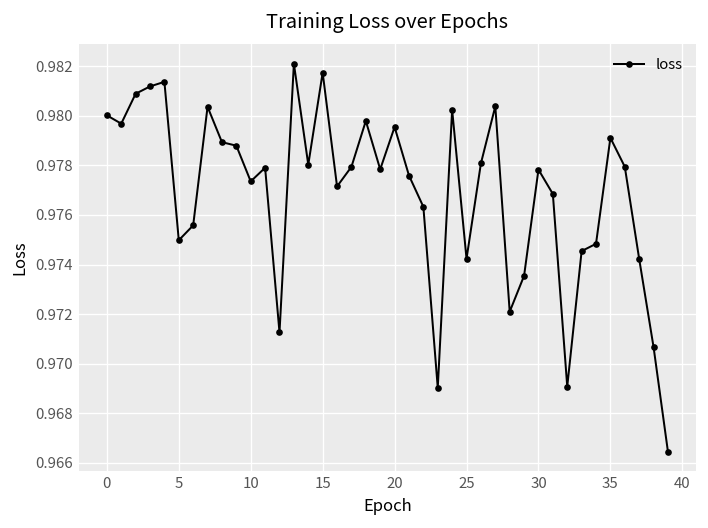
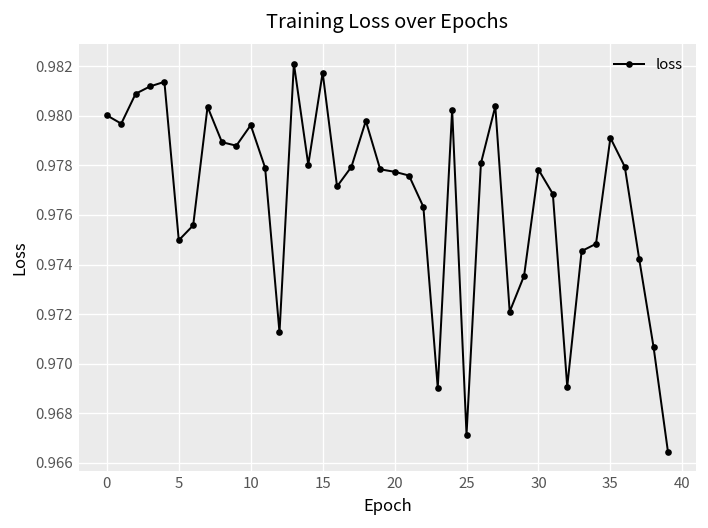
10: 0.9774 -> 0.9796
20: 0.9795 -> 0.9777
25: 0.9742 -> 0.9671
